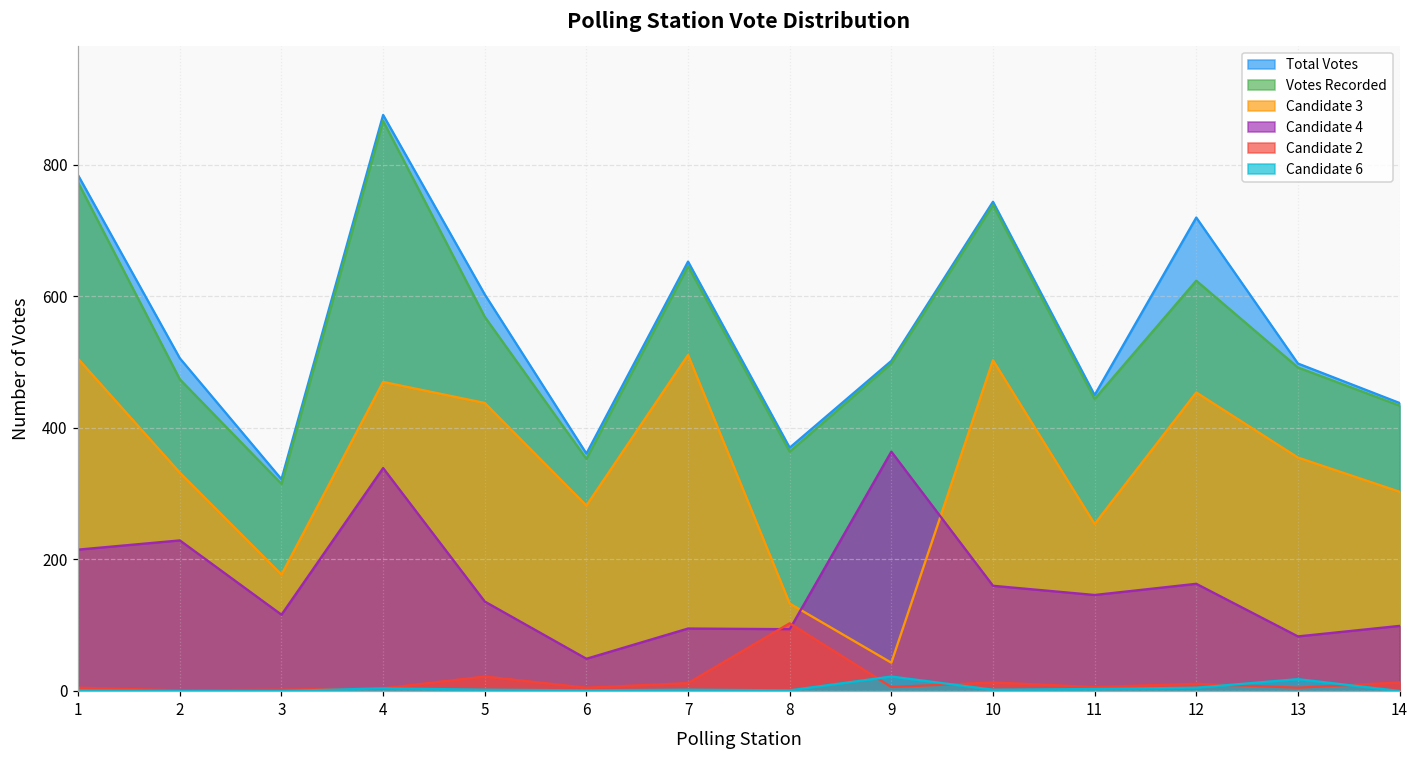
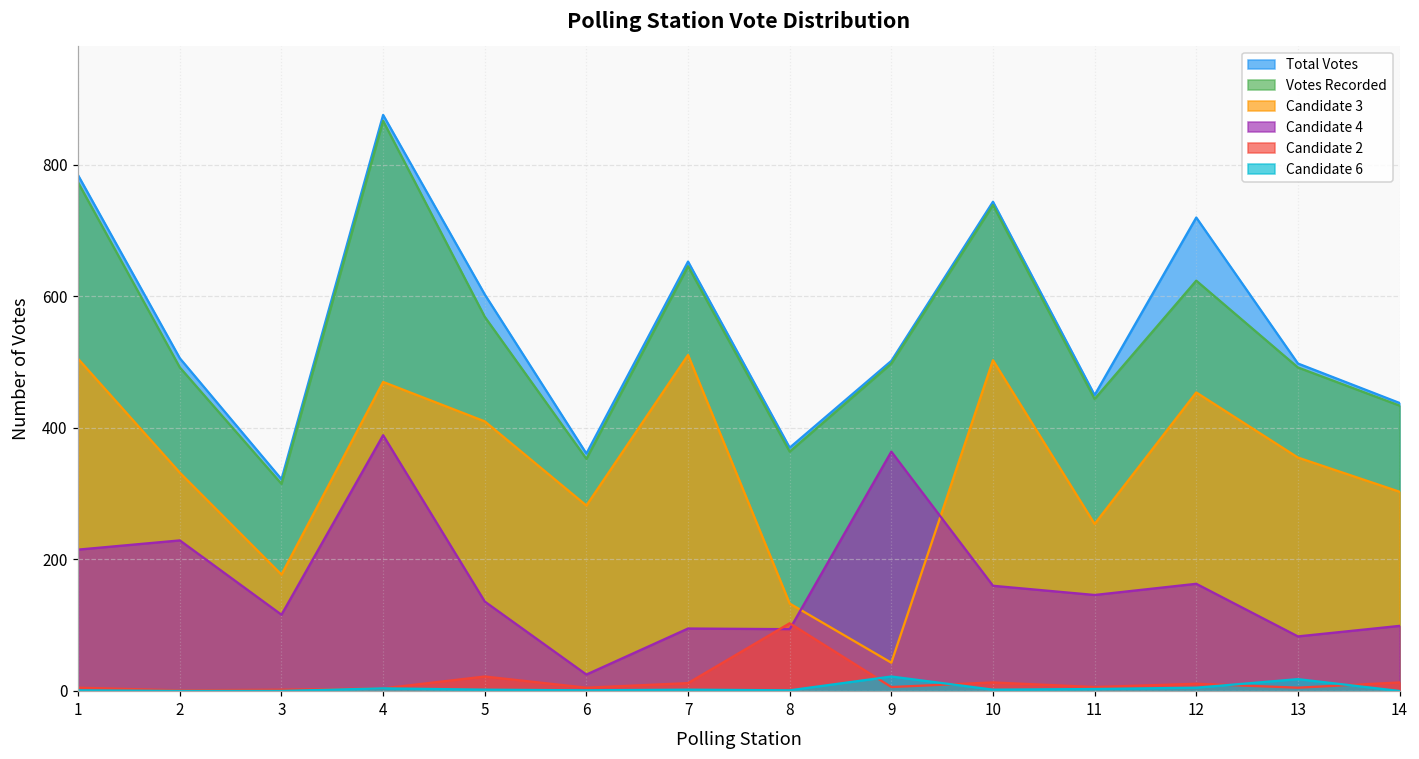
Votes Recorded, 2: 470 -> 490
Candidate 4, 4: 340 -> 390
Candidate 3, 5: 440 -> 410
Candidate 4, 6: 50 -> 30
